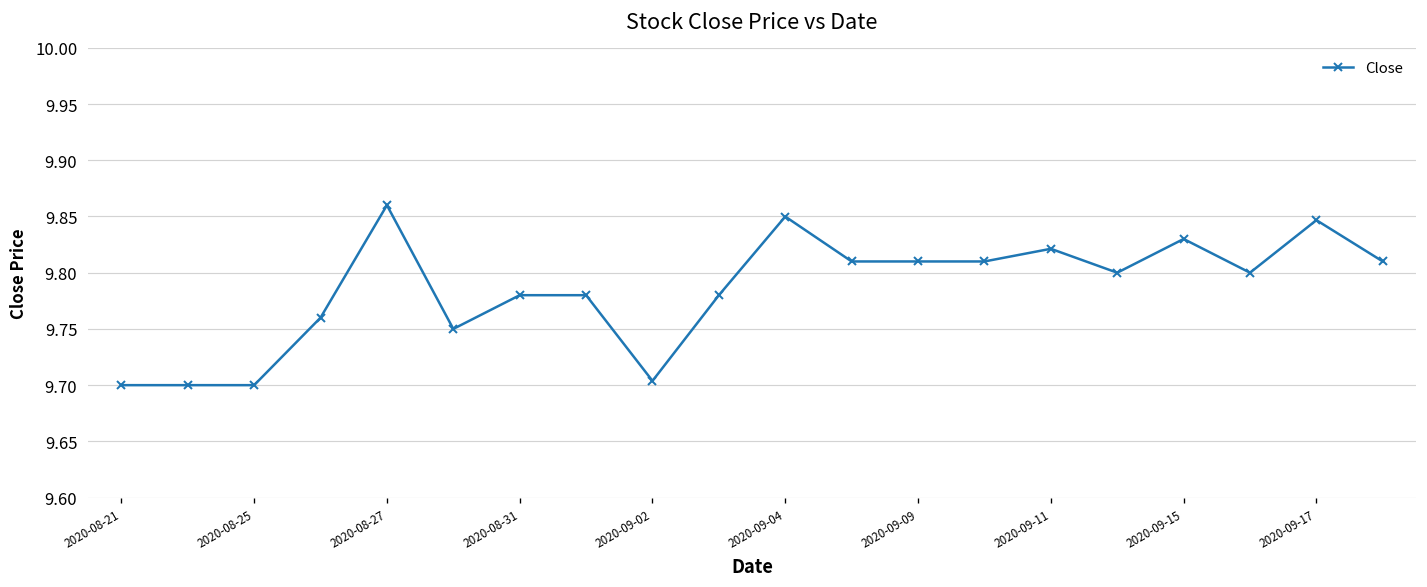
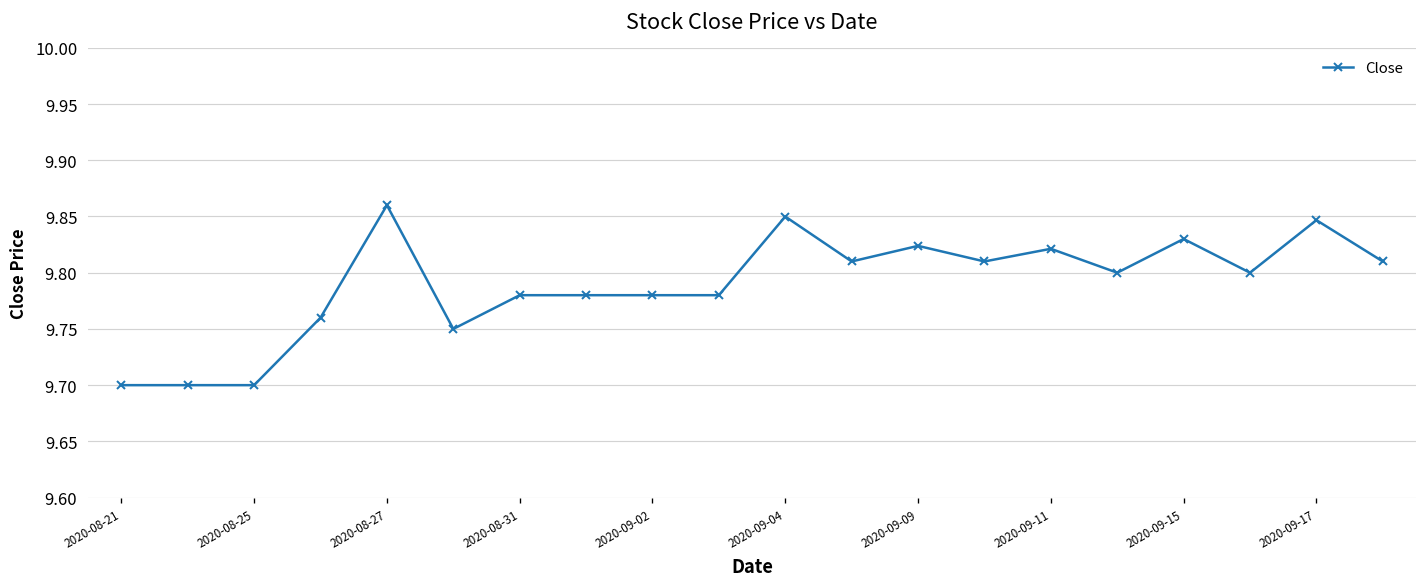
2020-09-02: 9.70 -> 9.78
2020-09-09: 9.81 -> 9.82
